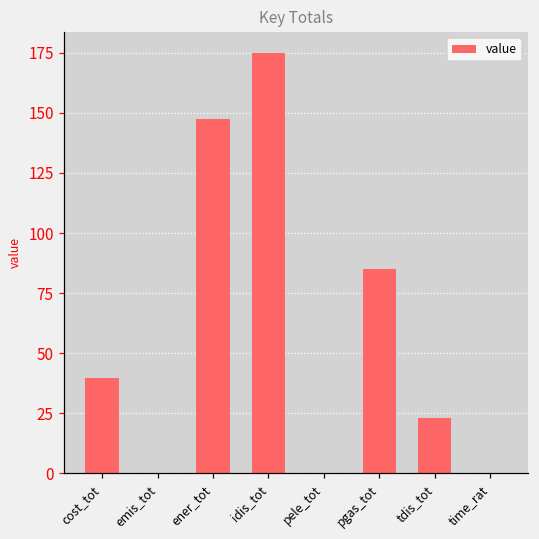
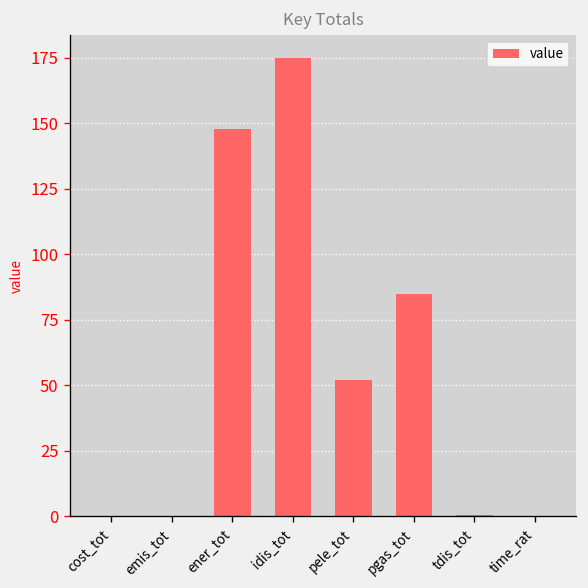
cost_tot: 40 -> 0
pele_tot: 0 -> 52
tdis_tot: 23 -> 0
